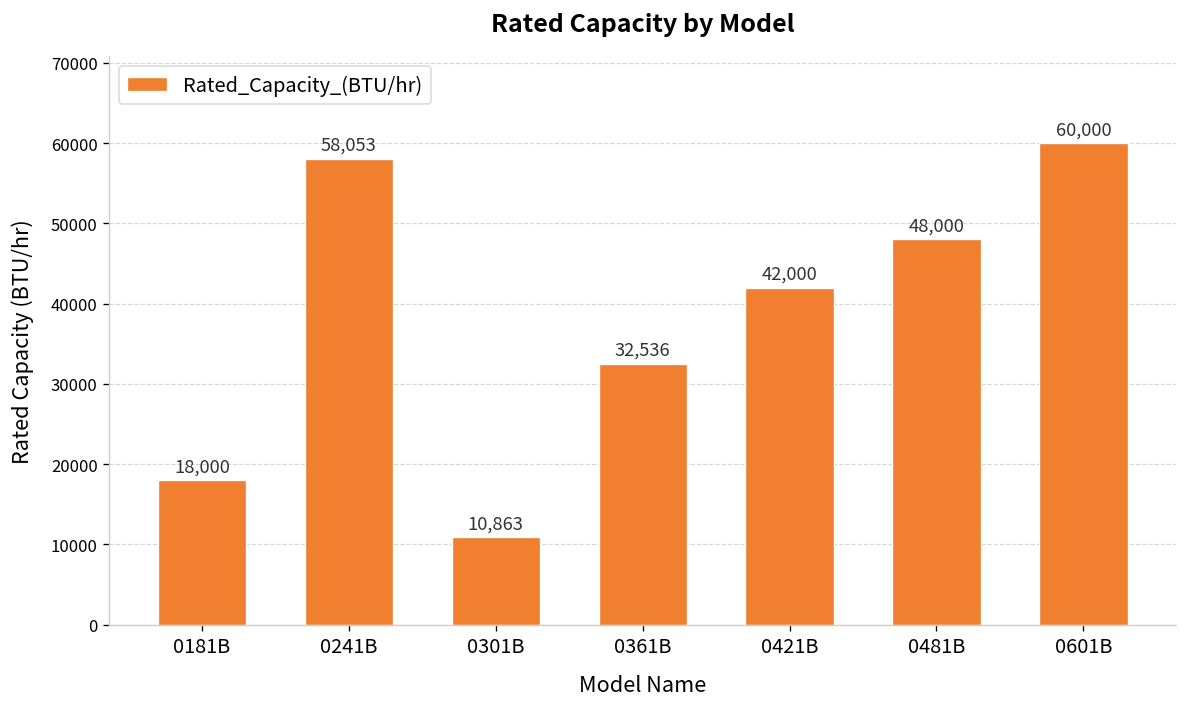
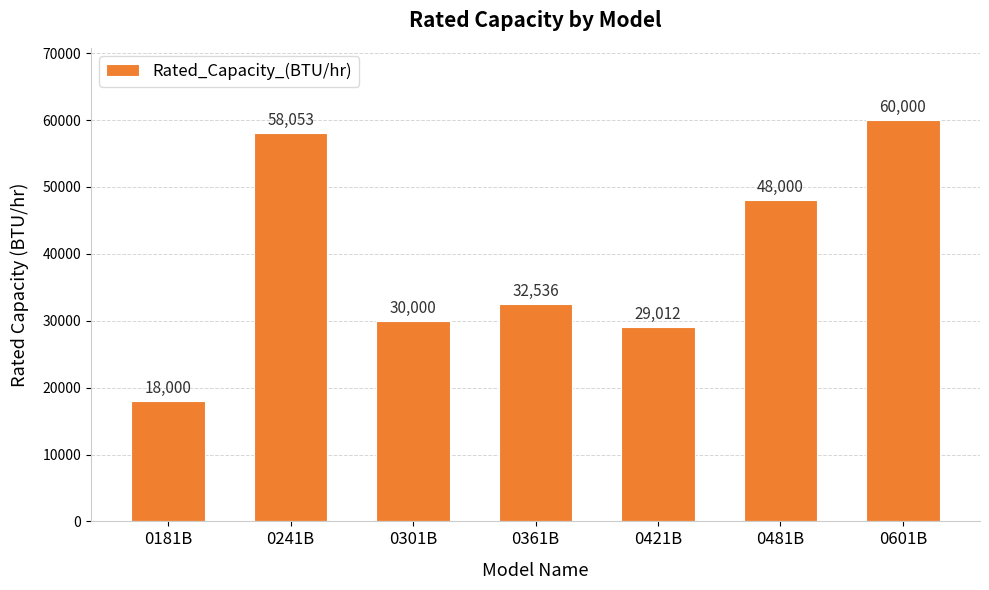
0301B: 10,863 -> 30,000
0421B: 42,000 -> 29,012
